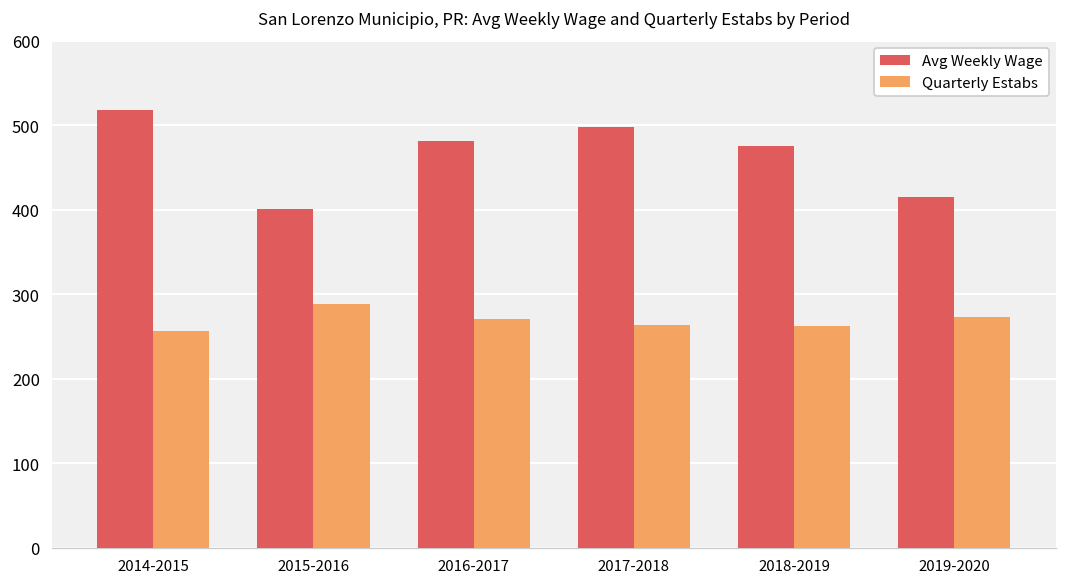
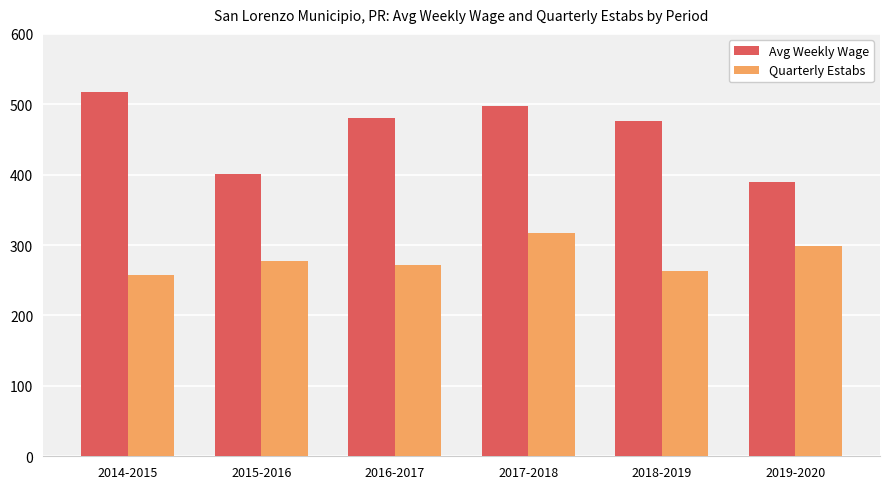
Quarterly Estabs, 2015-2016: 290 -> 280
Quarterly Estabs, 2017-2018: 260 -> 320
Avg Weekly Wage, 2019-2020: 420 -> 390
Quarterly Estabs, 2019-2020: 270 -> 300
